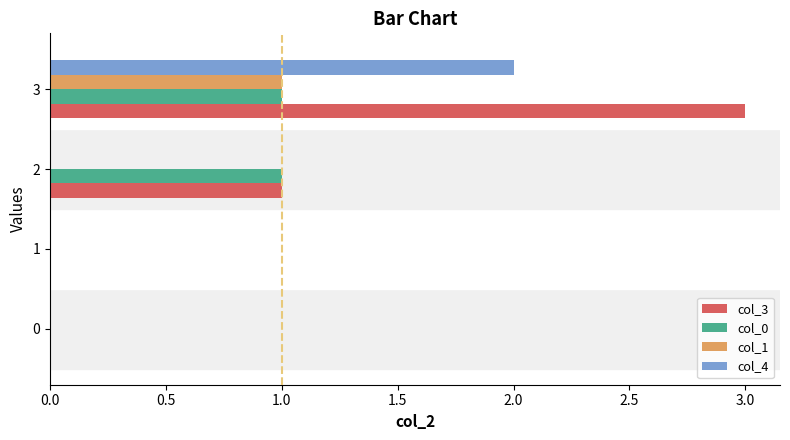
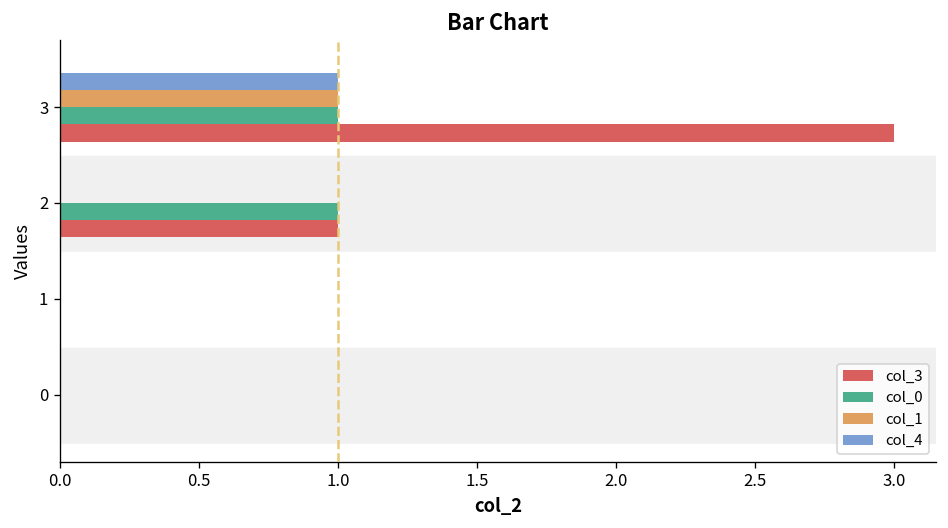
col_4, 3: 2 -> 1
